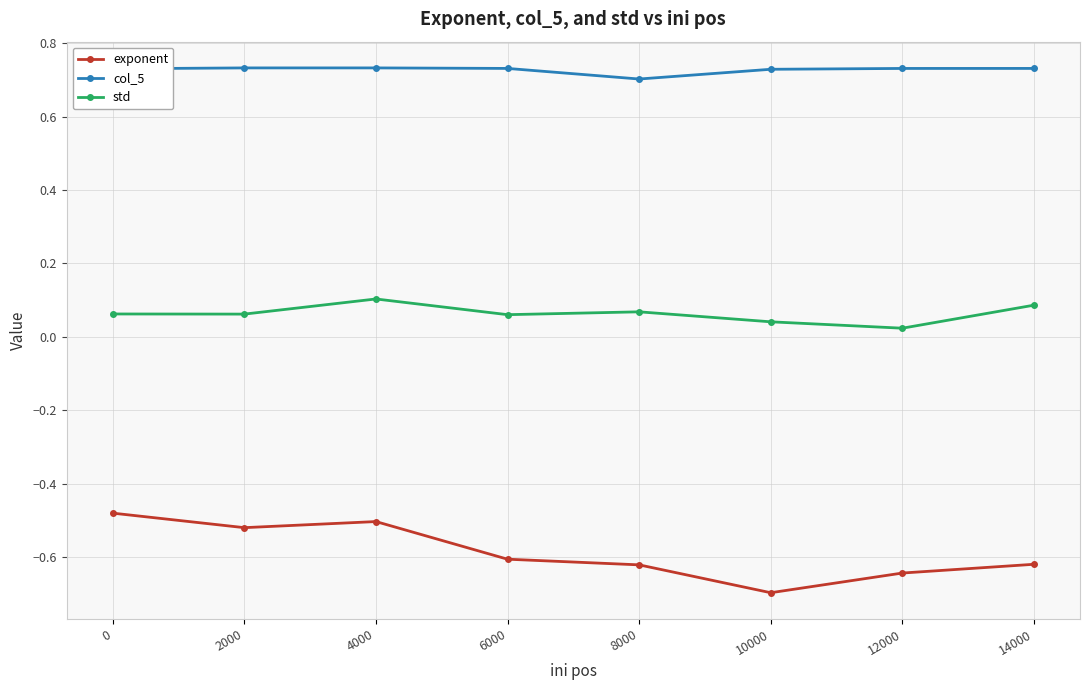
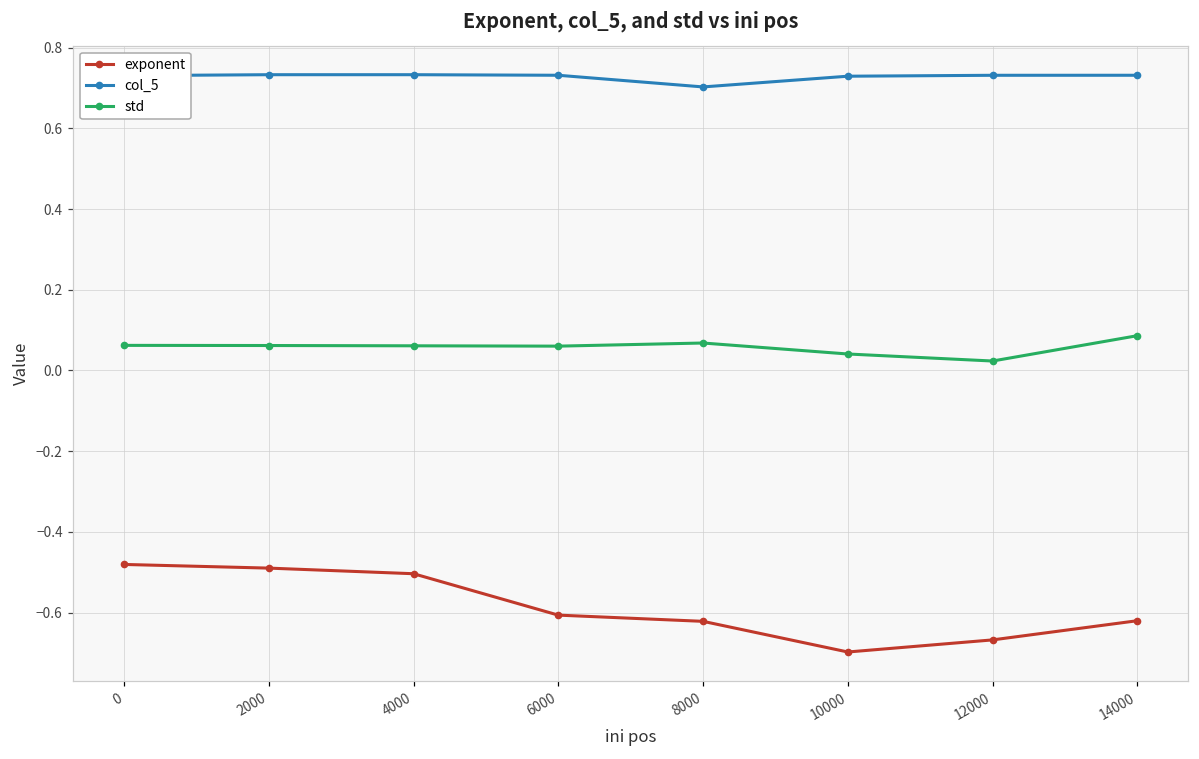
exponent, 2000: -0.52 -> -0.49
std, 4000: 0.10 -> 0.06
exponent, 12000: -0.64 -> -0.67
